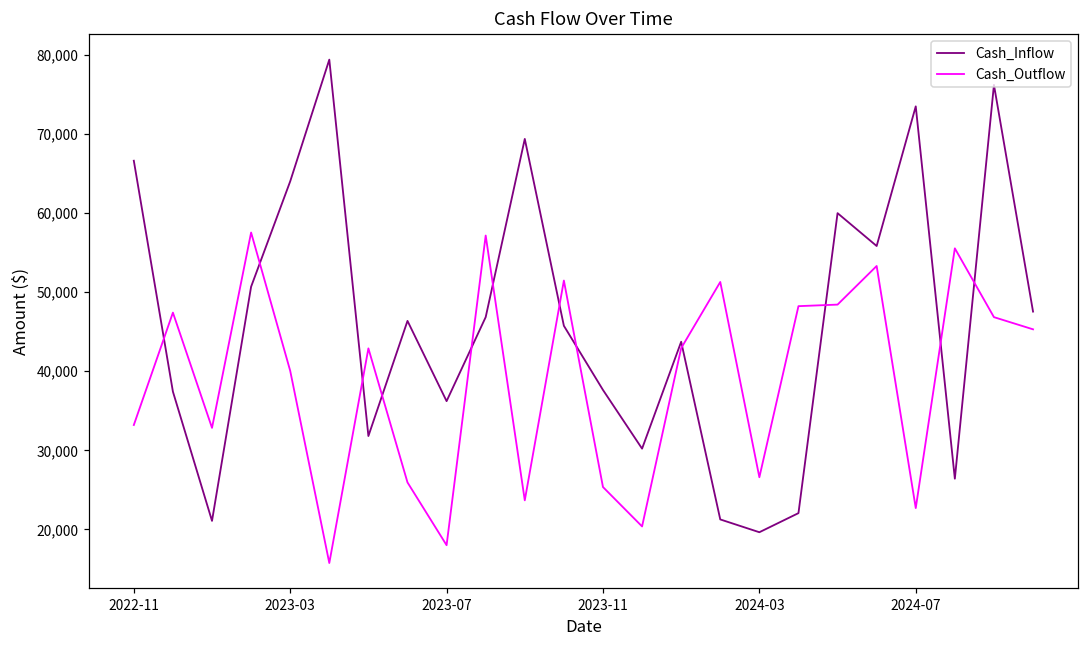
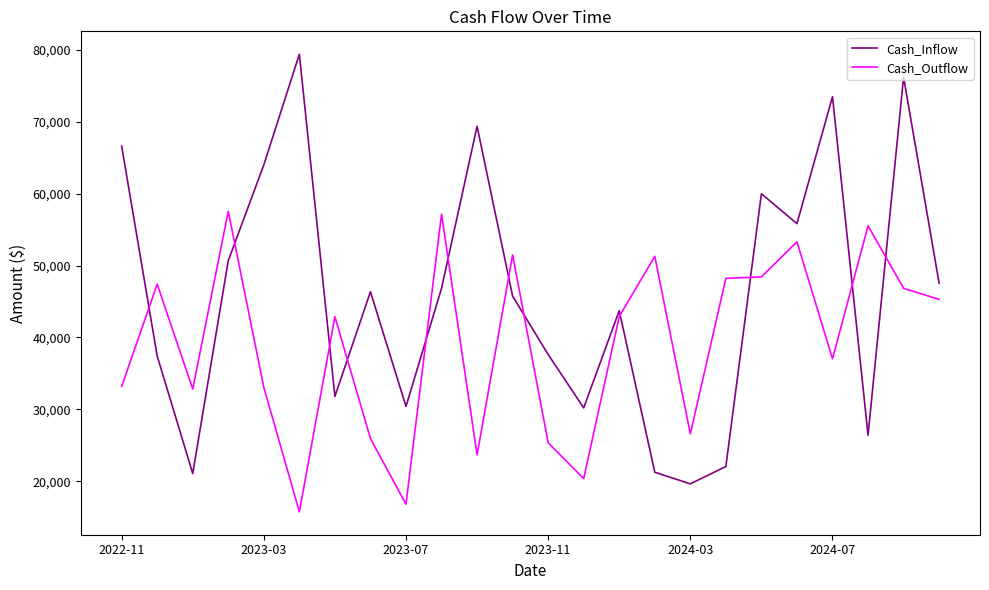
Cash_Outflow, 2023-03: 40,000 -> 33,000
Cash_Inflow, 2023-07: 36,000 -> 30,000
Cash_Outflow, 2023-07: 18,000 -> 17,000
Cash_Outflow, 2024-07: 23,000 -> 37,000
